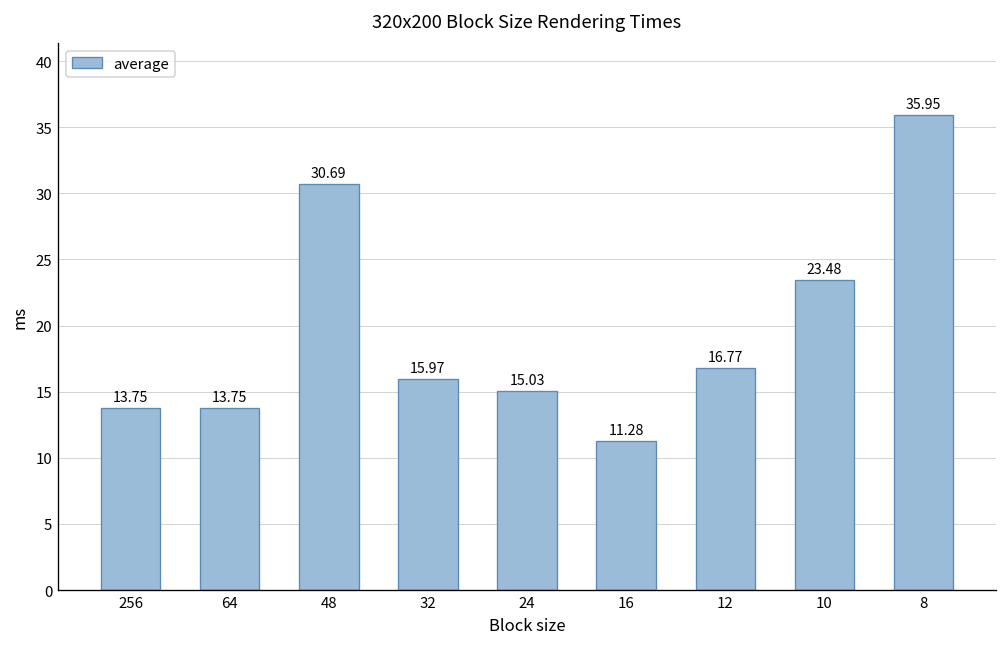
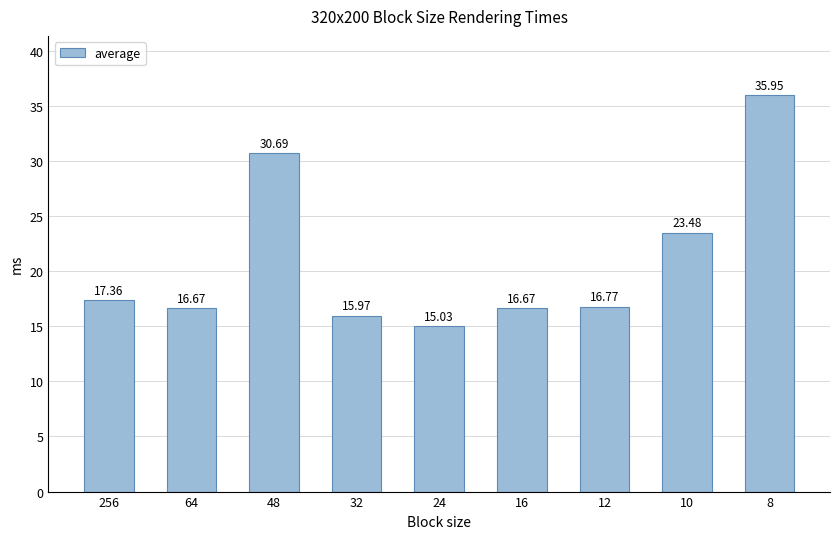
256: 13.75 -> 17.36
64: 13.75 -> 16.67
16: 11.28 -> 16.67
